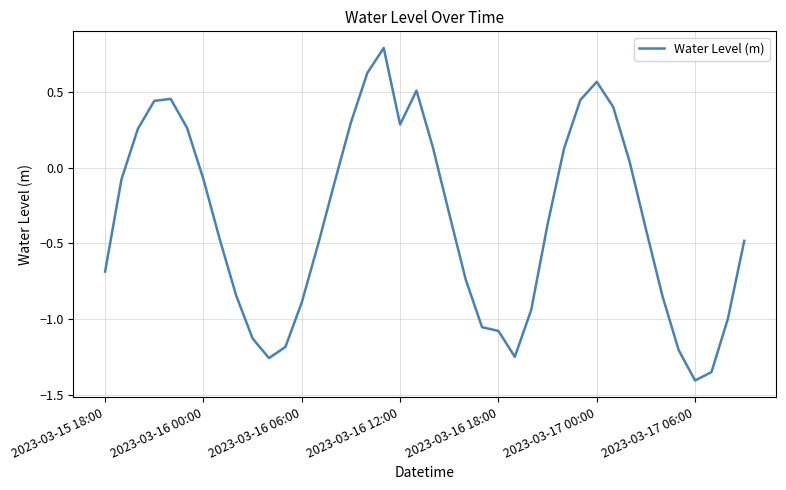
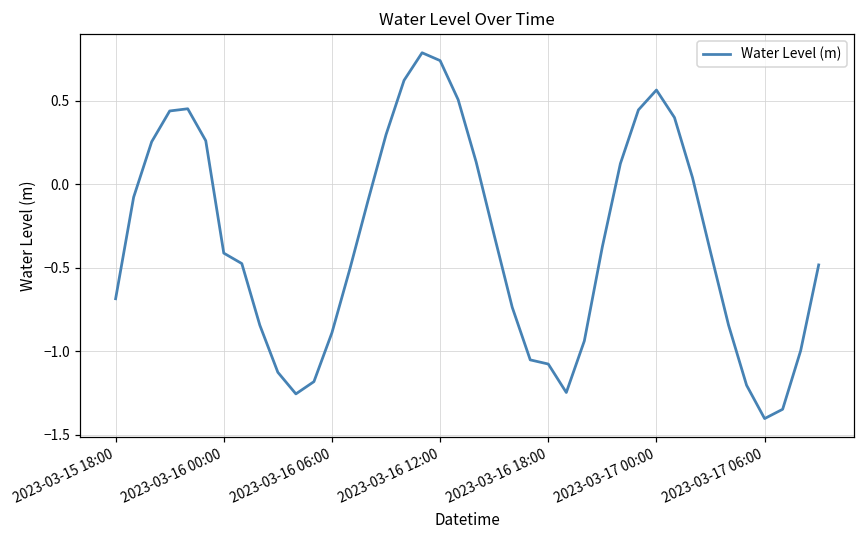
2023-03-16 00:00: -0.08 -> -0.41
2023-03-16 12:00: 0.28 -> 0.74
